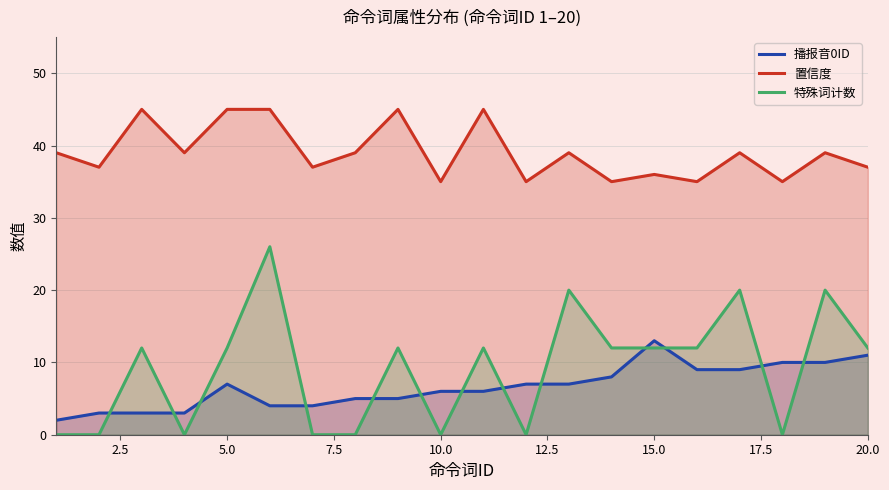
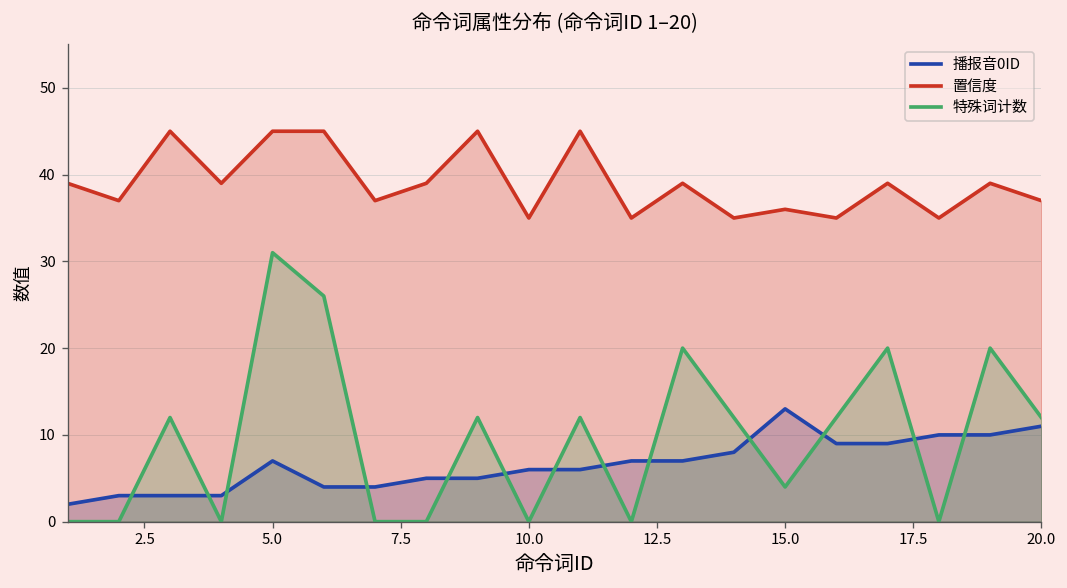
特殊词计数, 5.0: 12 -> 31
特殊词计数, 15.0: 12 -> 4
